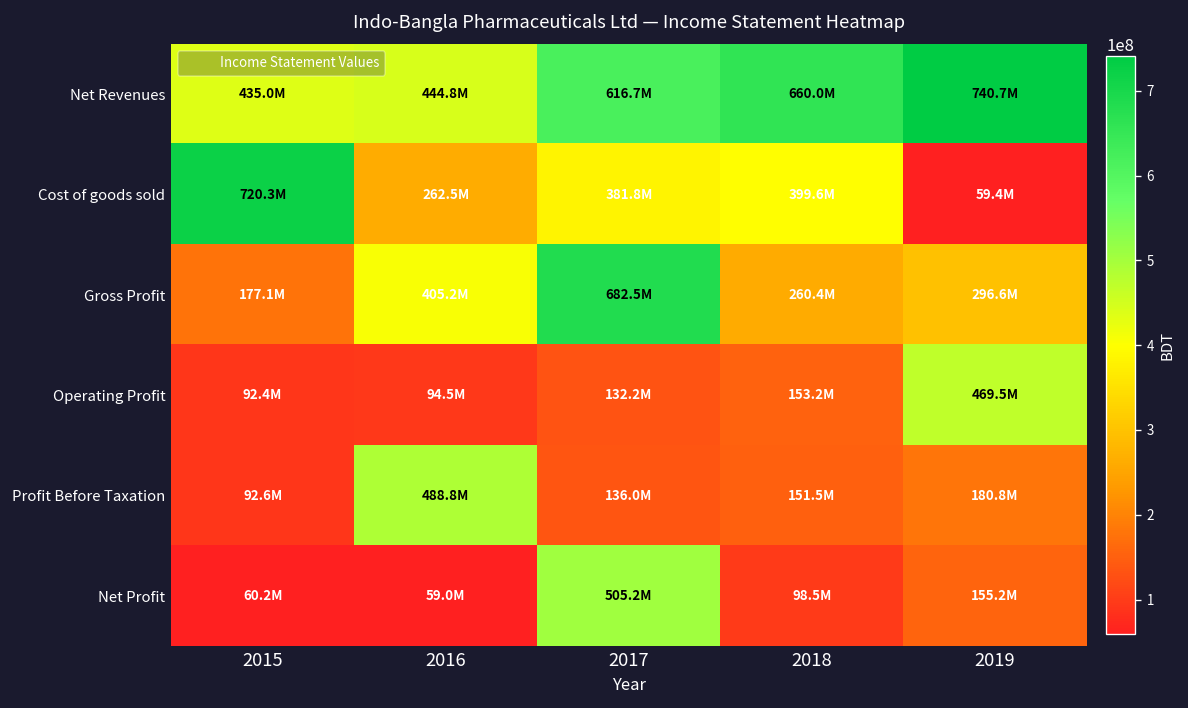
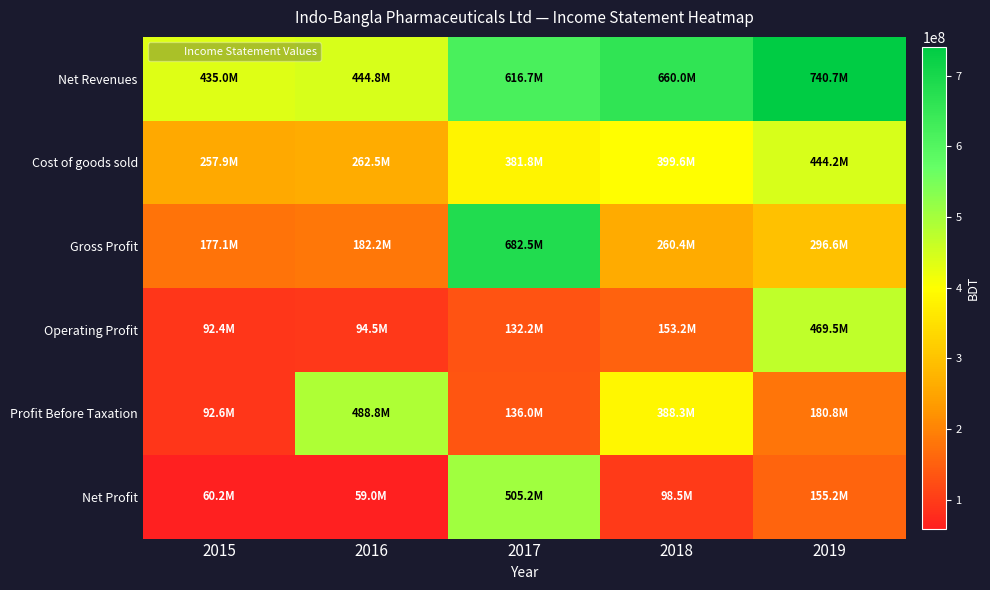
Cost of goods sold, 2015: 720.3M -> 257.9M
Cost of goods sold, 2019: 59.4M -> 444.2M
Gross Profit, 2016: 405.2M -> 182.2M
Profit Before Taxation, 2018: 151.5M -> 388.3M
